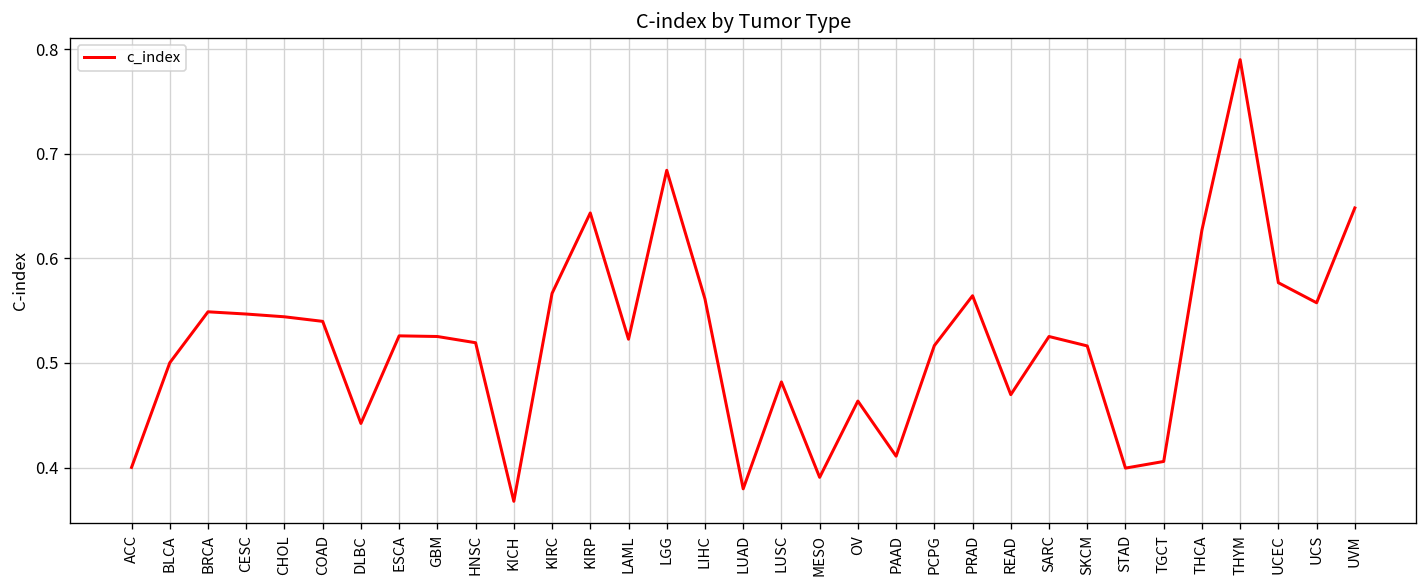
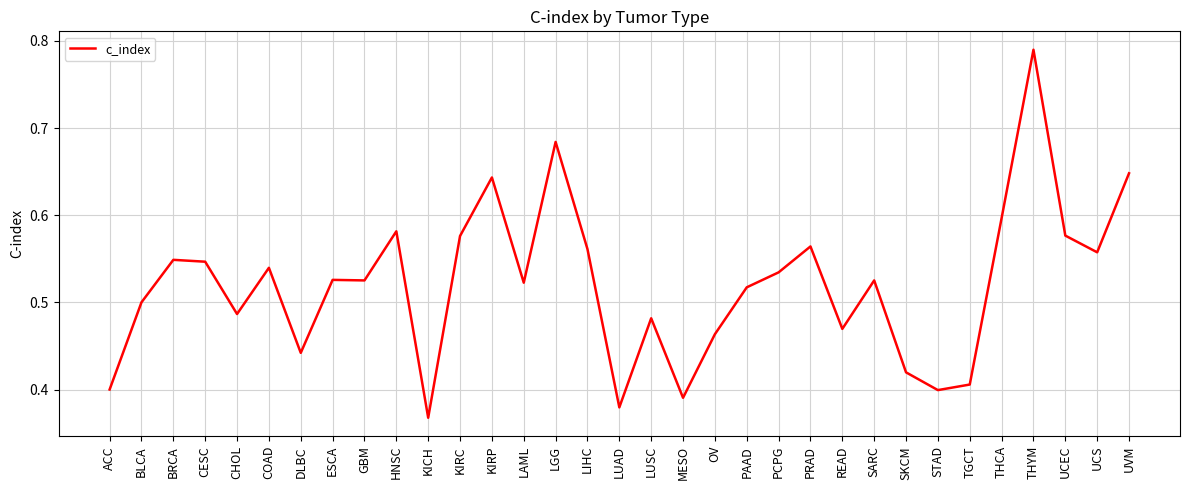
CHOL: 0.54 -> 0.49
HNSC: 0.52 -> 0.58
KIRC: 0.57 -> 0.58
PAAD: 0.41 -> 0.52
PCPG: 0.52 -> 0.53
SKCM: 0.52 -> 0.42
THCA: 0.63 -> 0.60
